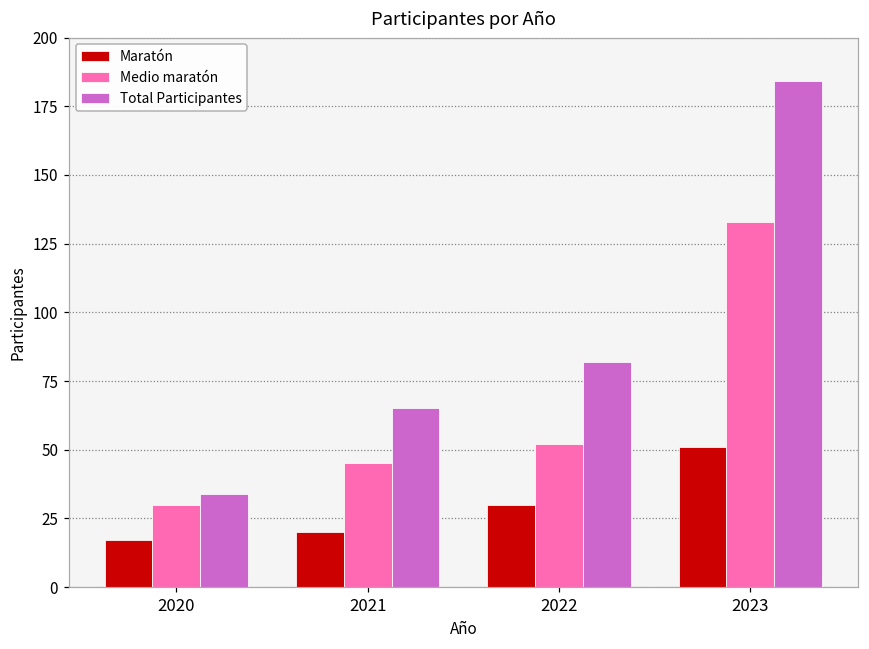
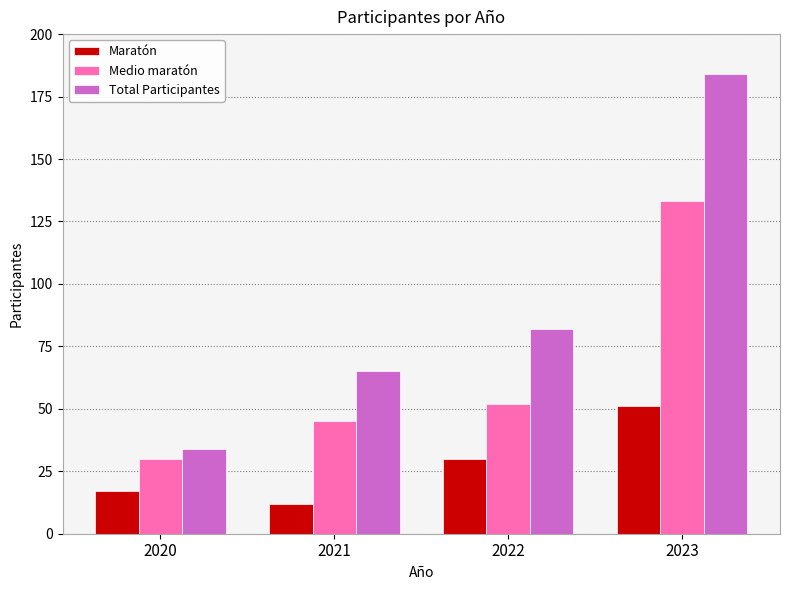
Maratón, 2021: 20 -> 12
